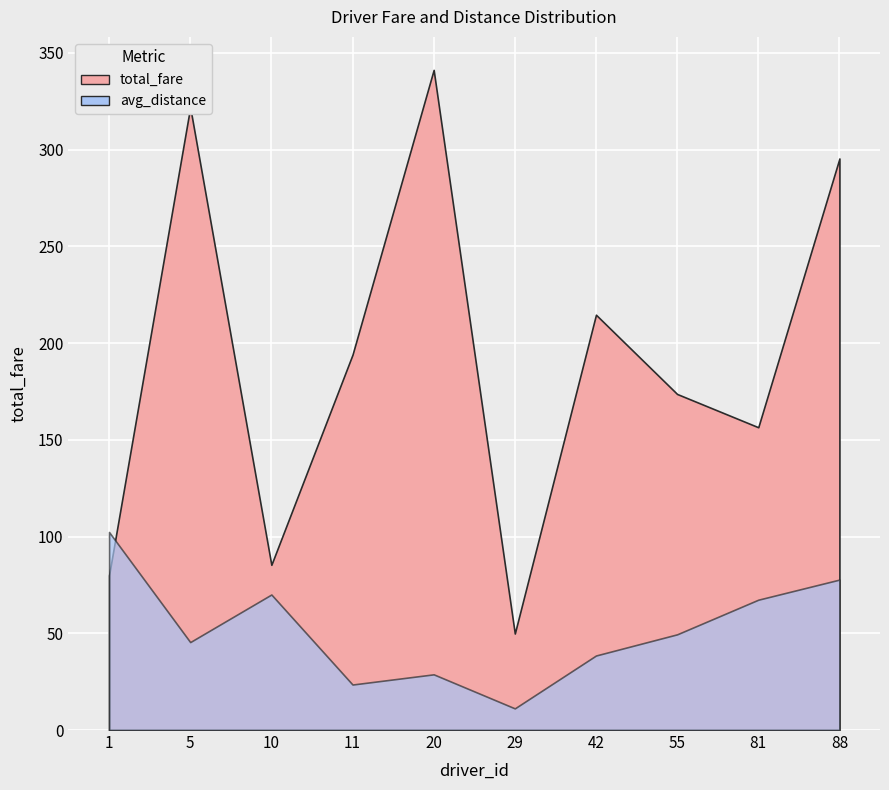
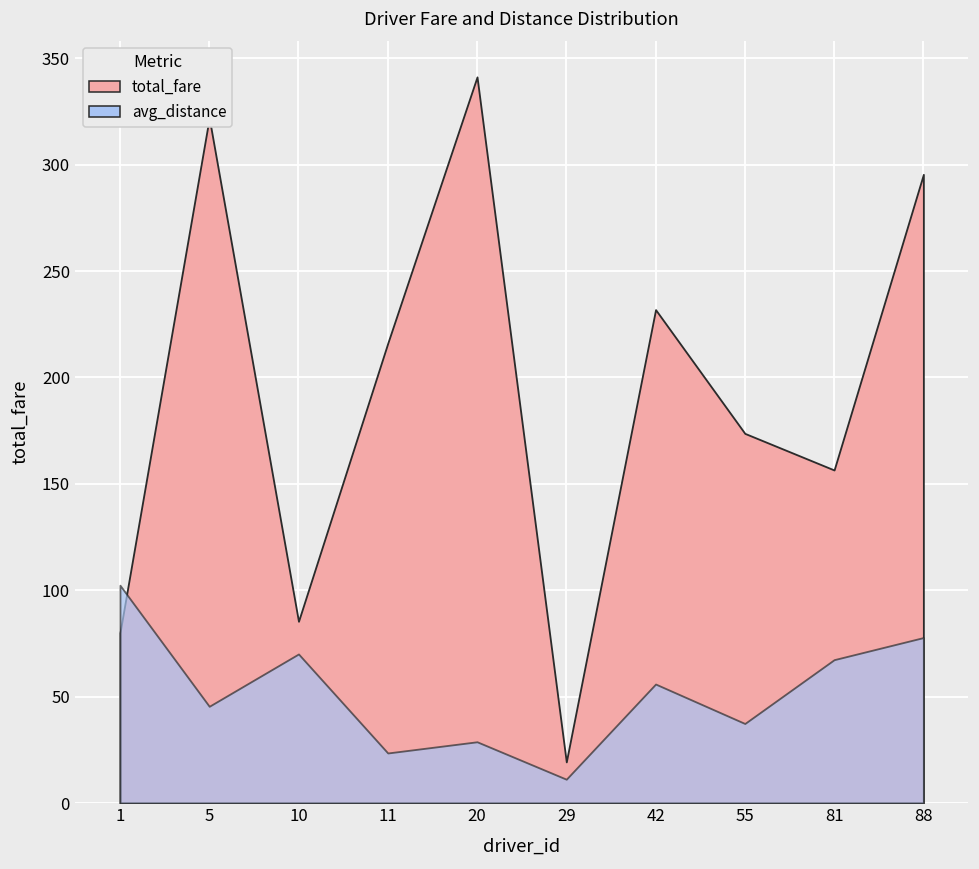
total_fare, 11: 194 -> 216
total_fare, 29: 50 -> 19
total_fare, 42: 215 -> 232
avg_distance, 42: 39 -> 56
avg_distance, 55: 49 -> 37
